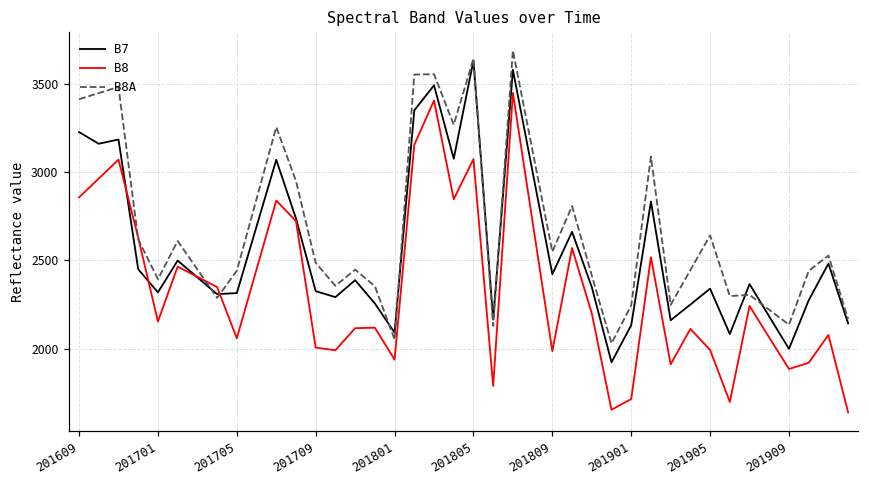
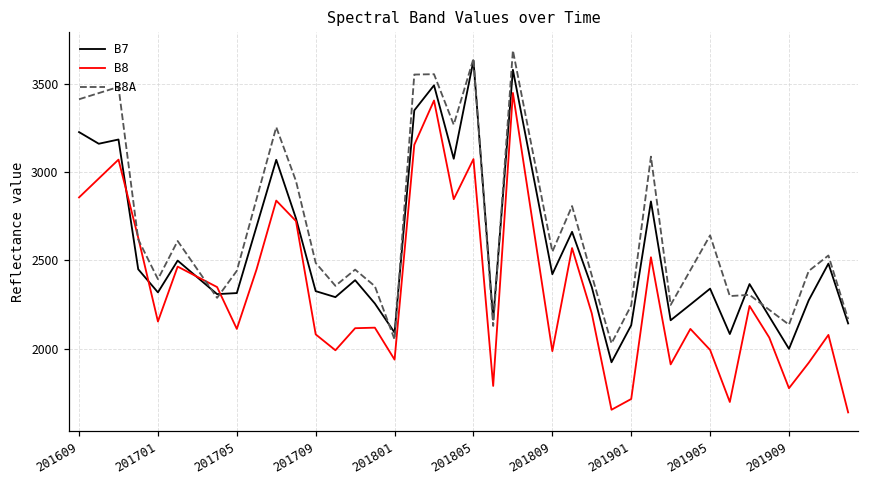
B8, 201705: 2060 -> 2110
B8, 201709: 2010 -> 2080
B8, 201909: 1890 -> 1780
